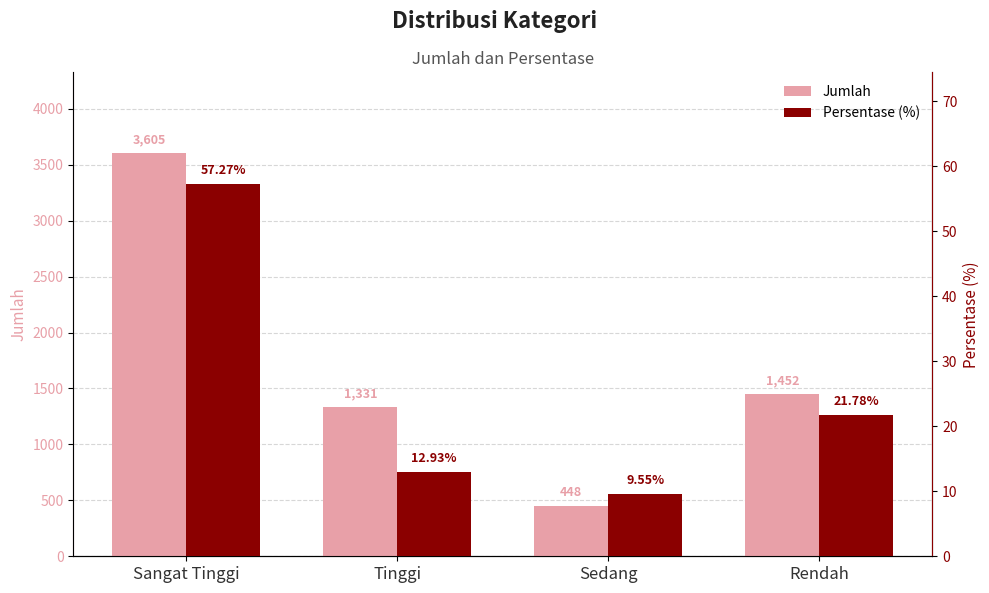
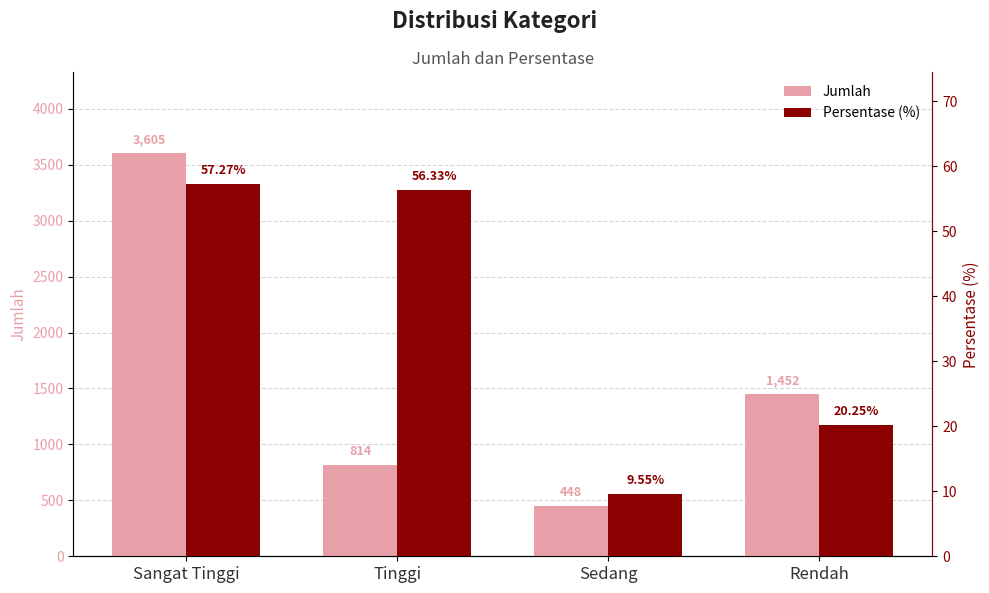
Jumlah, Tinggi: 1,331 -> 814
Persentase (%), Tinggi: 12.93% -> 56.33%
Persentase (%), Rendah: 21.78% -> 20.25%
